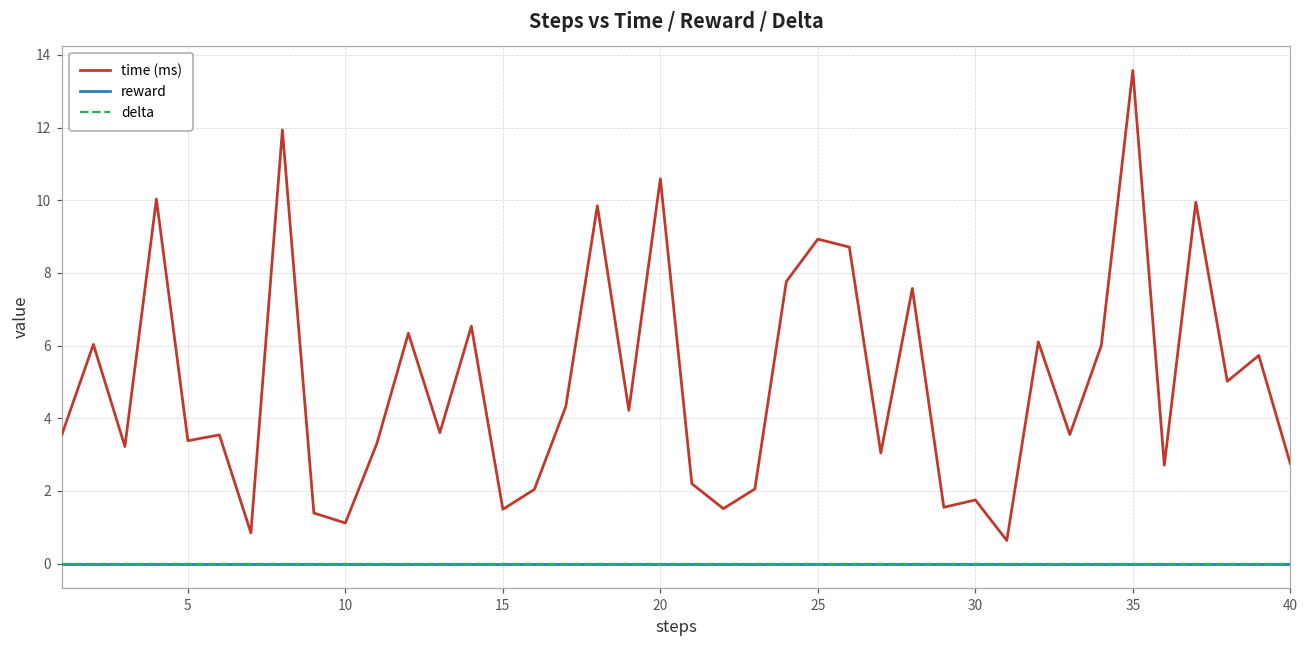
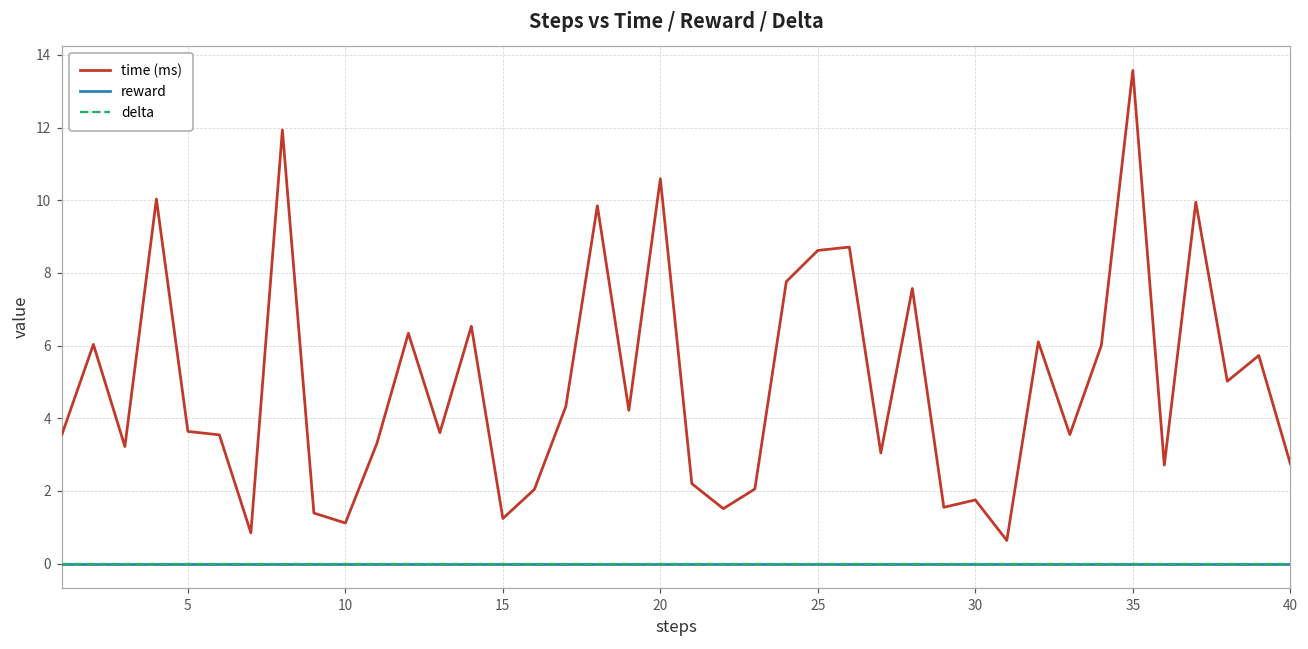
time (ms), 5: 3.4 -> 3.6
time (ms), 15: 1.5 -> 1.2
time (ms), 25: 8.9 -> 8.6
